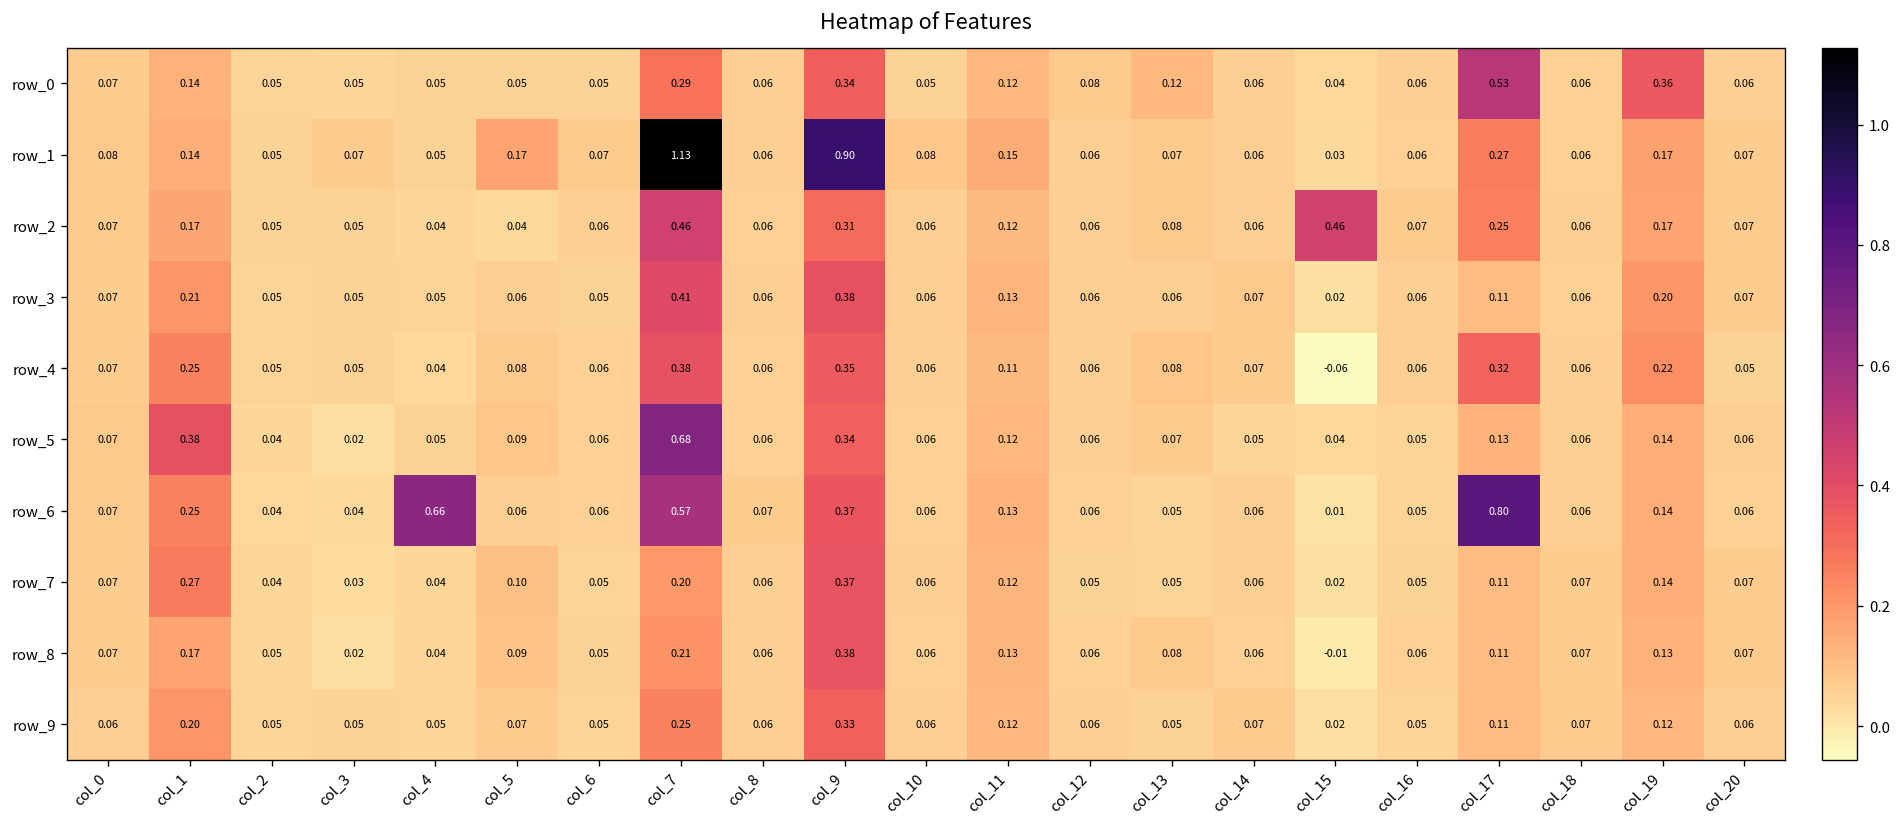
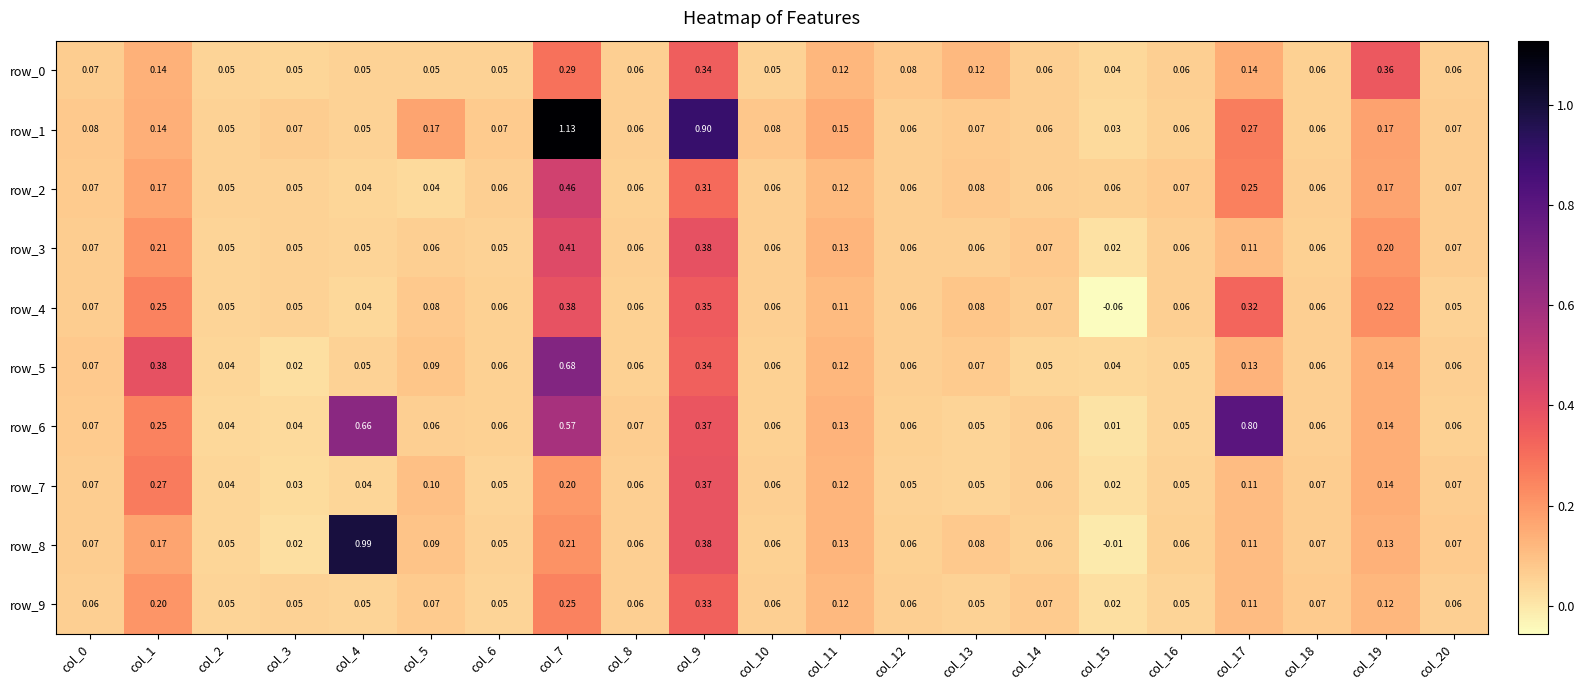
row_0, col_17: 0.53 -> 0.14
row_2, col_15: 0.46 -> 0.06
row_8, col_4: 0.04 -> 0.99
